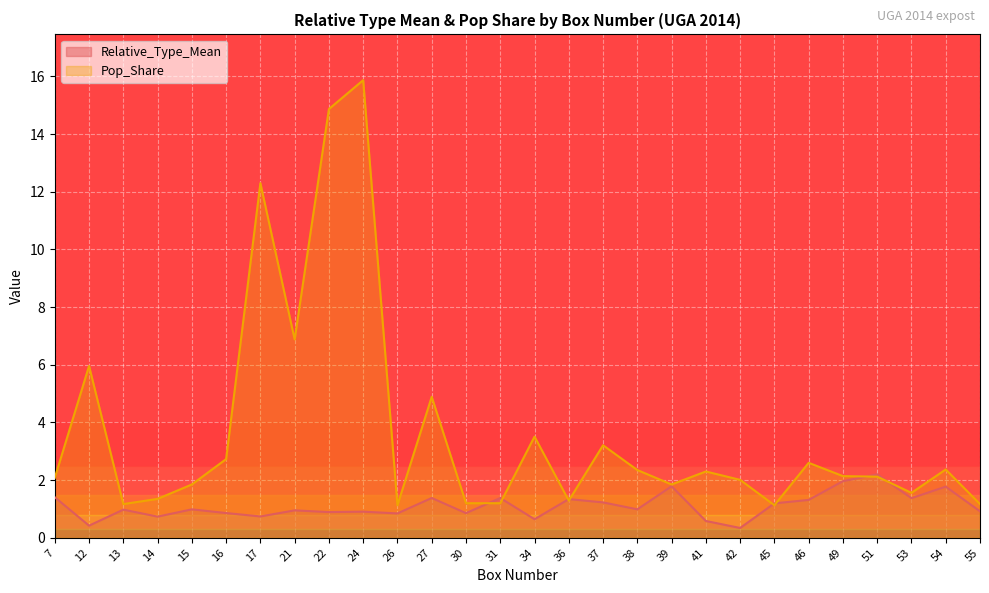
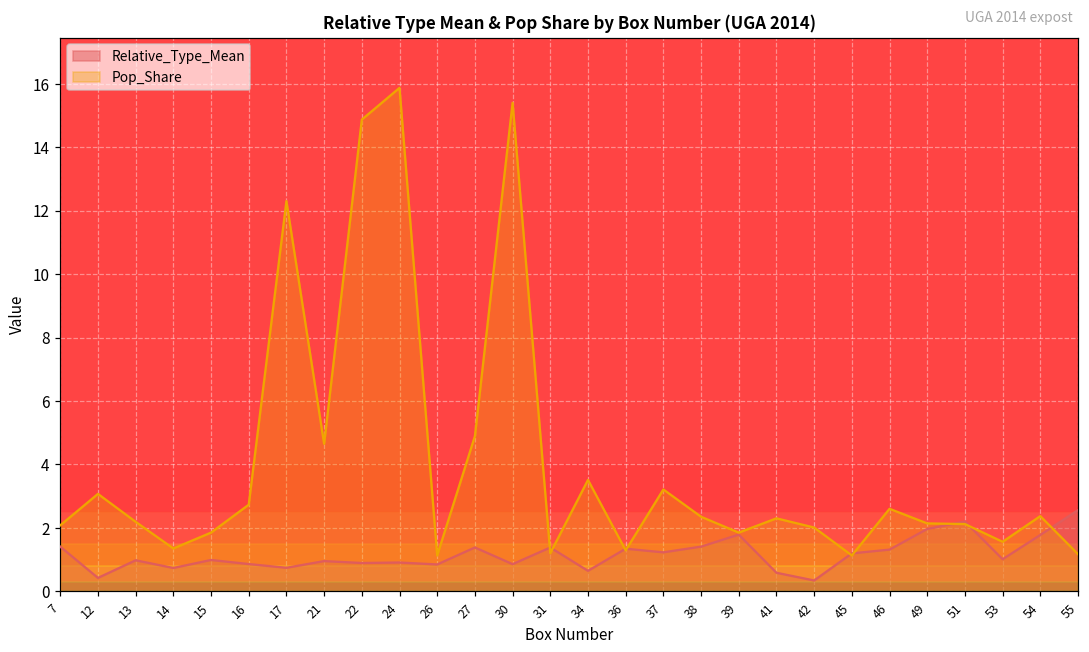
Pop_Share, 12: 6.0 -> 3.1
Pop_Share, 13: 1.2 -> 2.2
Pop_Share, 21: 6.9 -> 4.7
Pop_Share, 30: 1.2 -> 15.4
Relative_Type_Mean, 38: 1.0 -> 1.4
Relative_Type_Mean, 53: 1.4 -> 1.0
Relative_Type_Mean, 55: 0.9 -> 2.6
